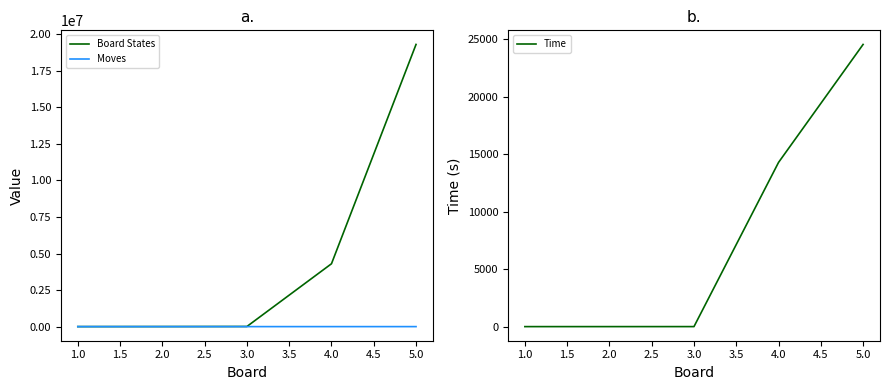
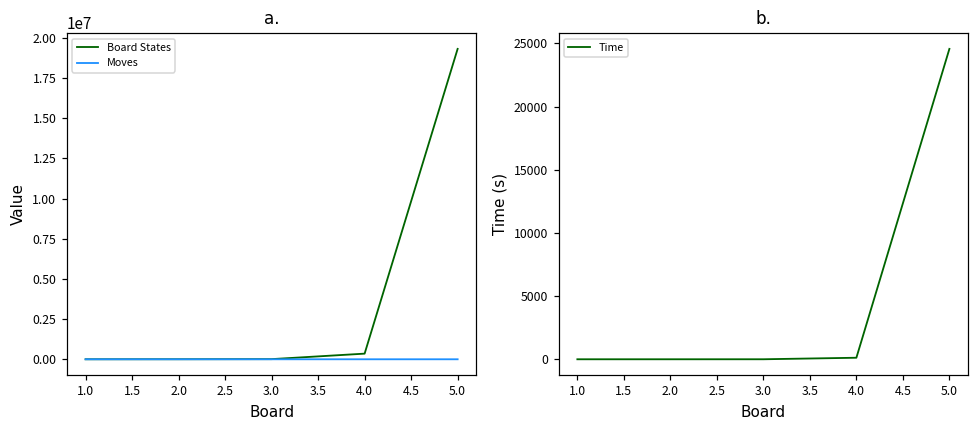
a., Board States, 4.0: 4300000 -> 400000
b., 4.0: 14300 -> 100
